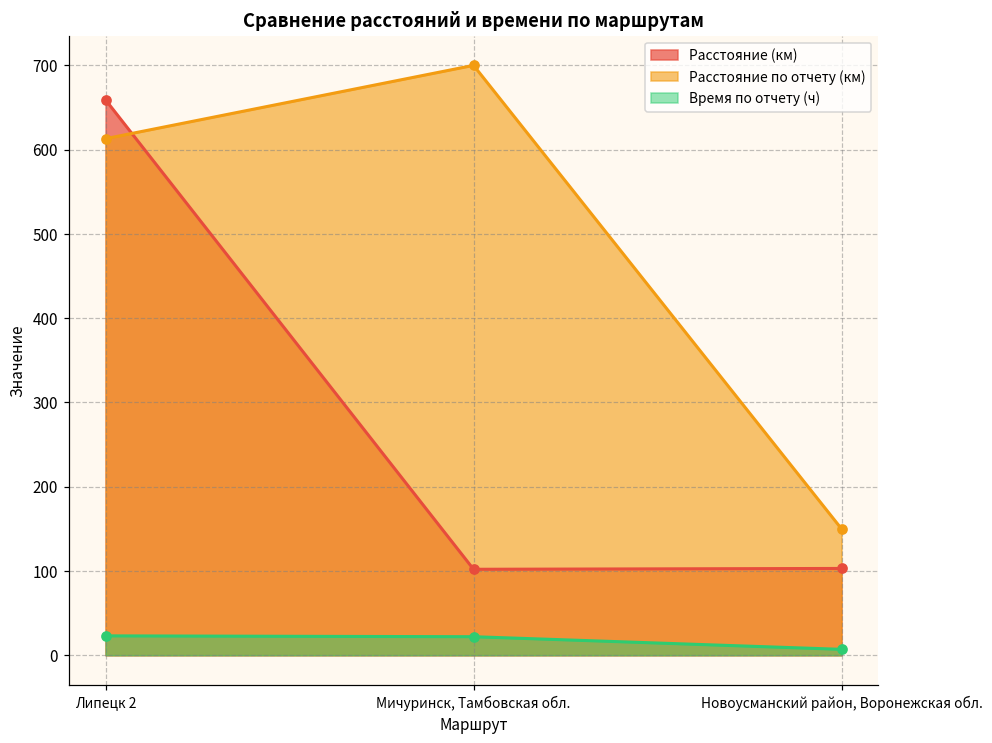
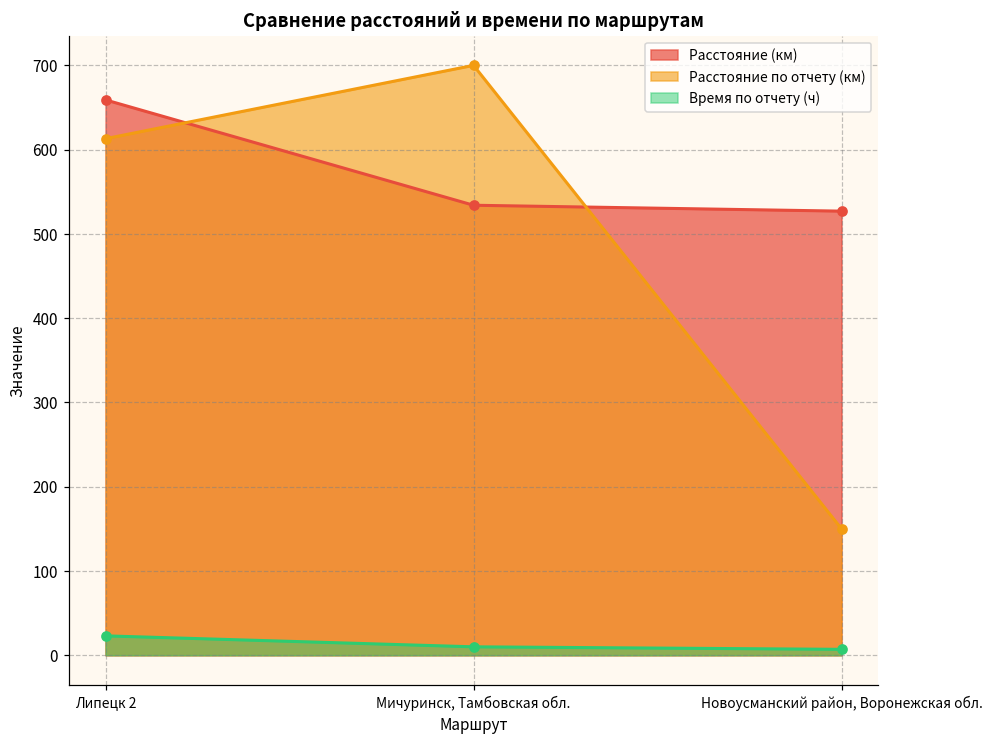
Расстояние (км), Мичуринск, Тамбовская обл.: 100 -> 530
Время по отчету (ч), Мичуринск, Тамбовская обл.: 20 -> 10
Расстояние (км), Новоусманский район, Воронежская обл.: 100 -> 530
